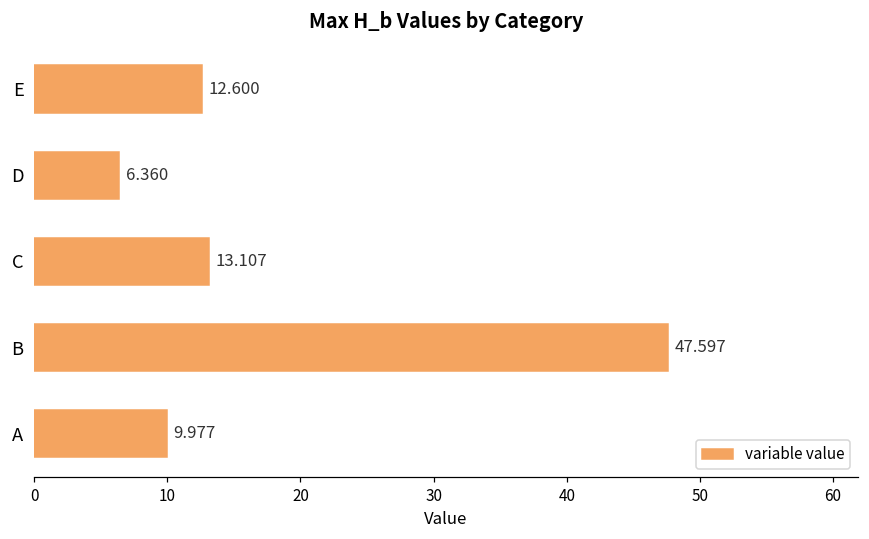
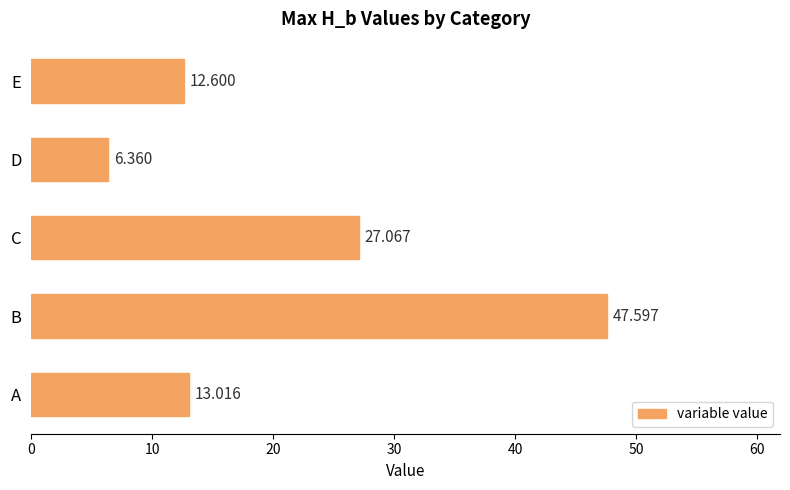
C: 13.107 -> 27.067
A: 9.977 -> 13.016
